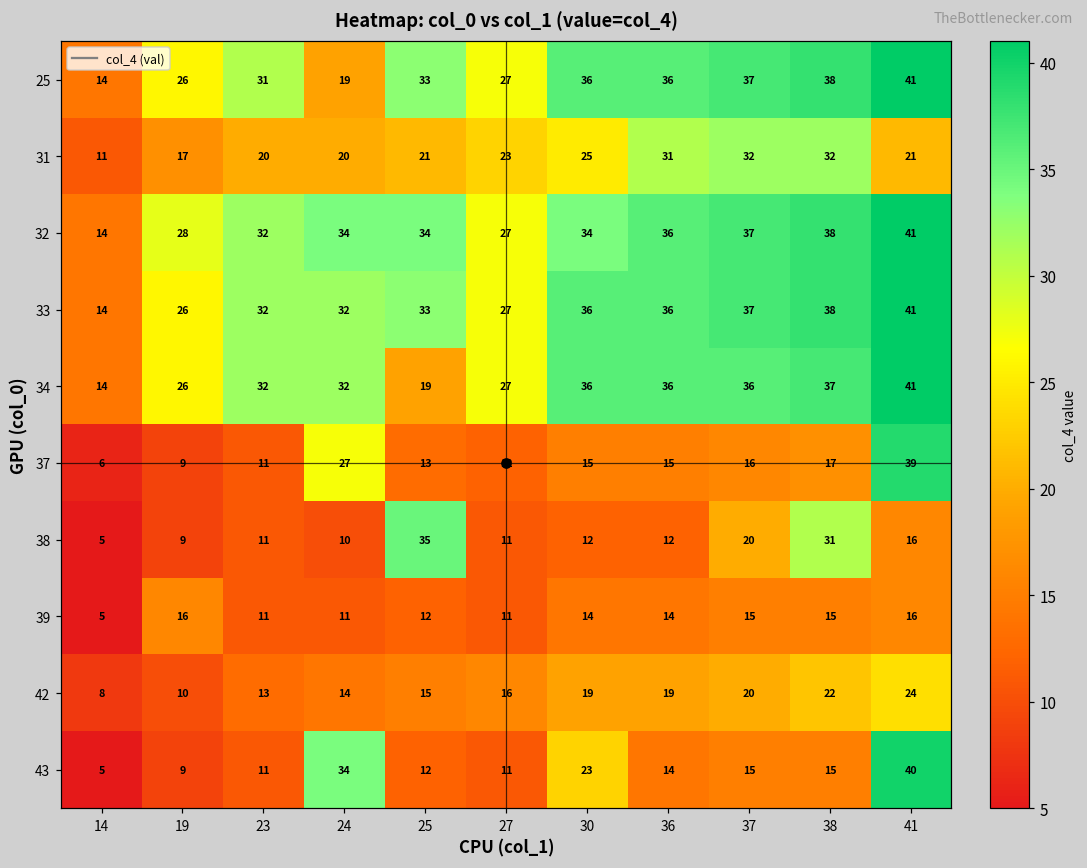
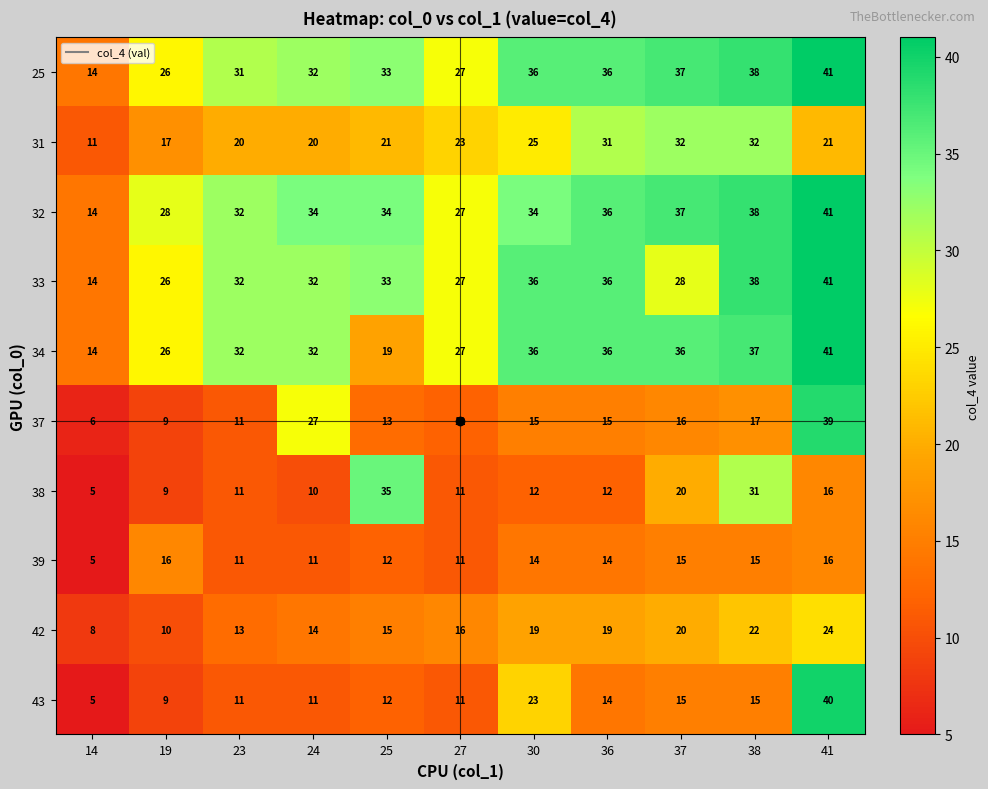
25, 24: 19 -> 32
33, 37: 37 -> 28
43, 24: 34 -> 11
